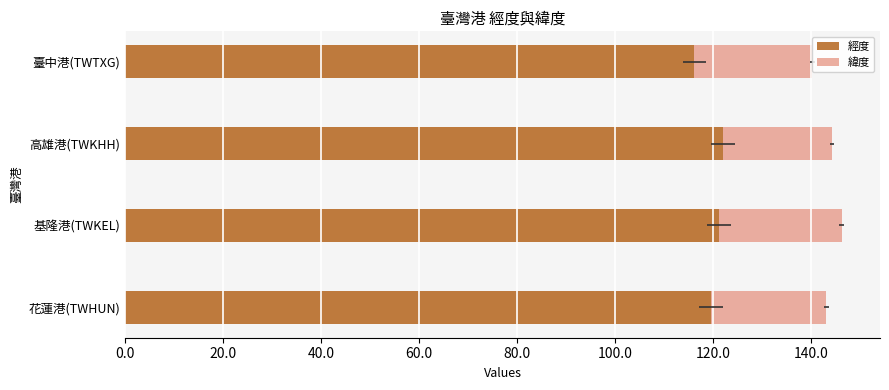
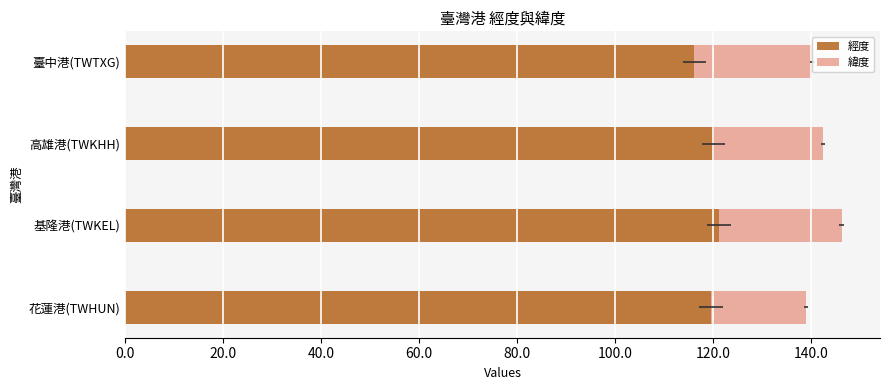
經度, 高雄港(TWKHH): 122 -> 120
緯度, 花蓮港(TWHUN): 24 -> 19
